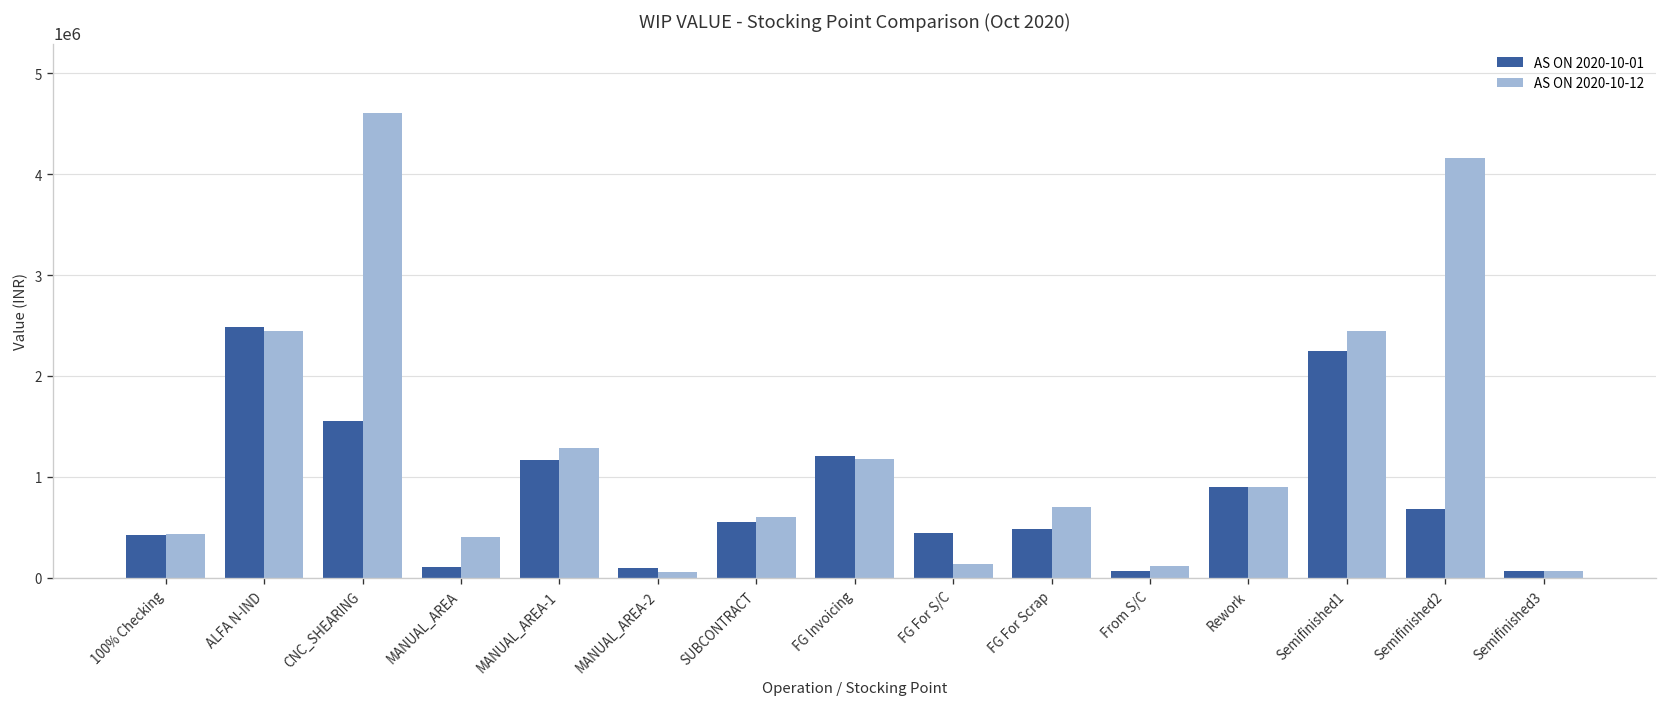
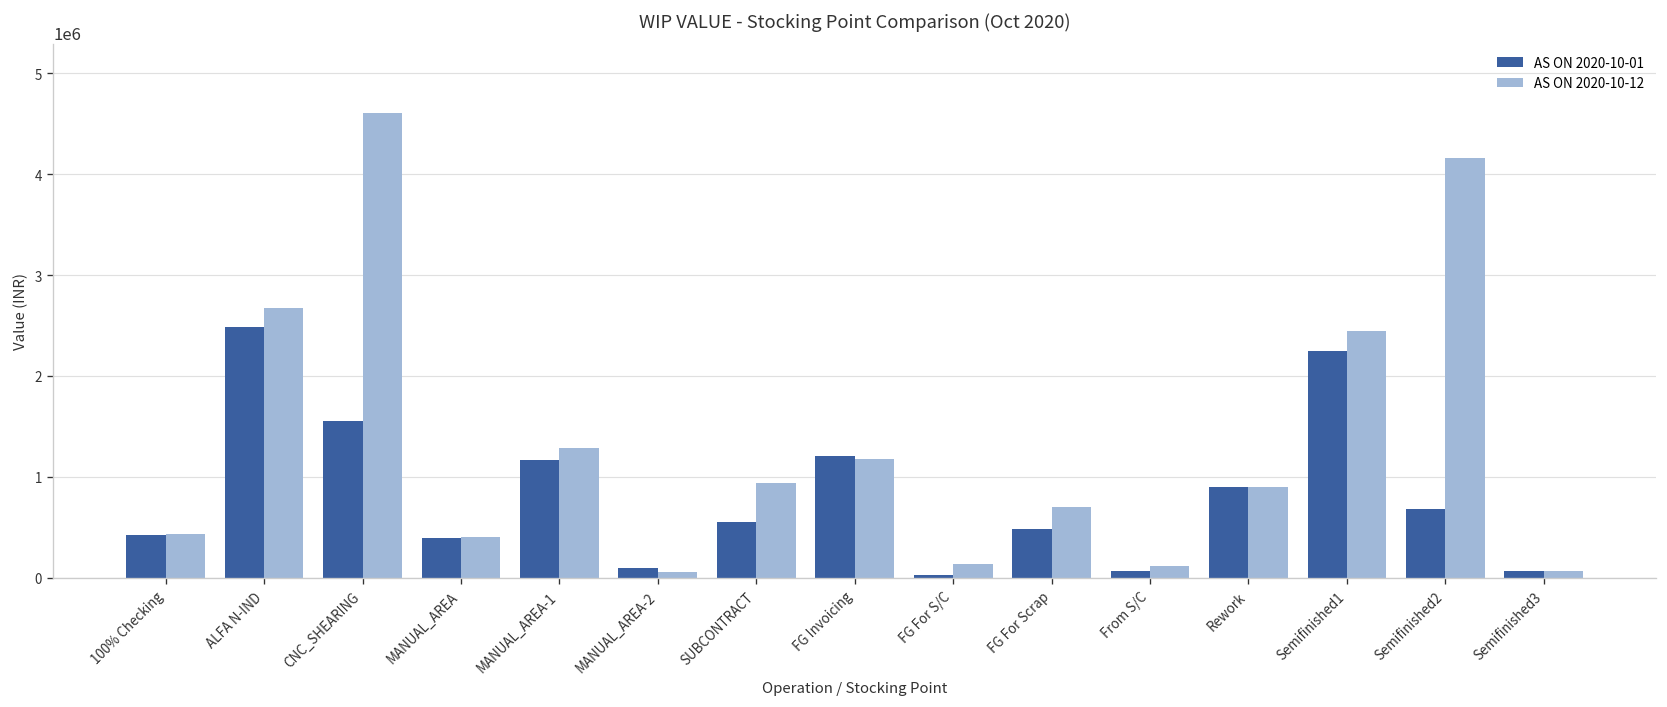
AS ON 2020-10-12, ALFA N-IND: 2400000 -> 2700000
AS ON 2020-10-01, MANUAL_AREA: 100000 -> 400000
AS ON 2020-10-12, SUBCONTRACT: 600000 -> 900000
AS ON 2020-10-01, FG For S/C: 400000 -> 0
